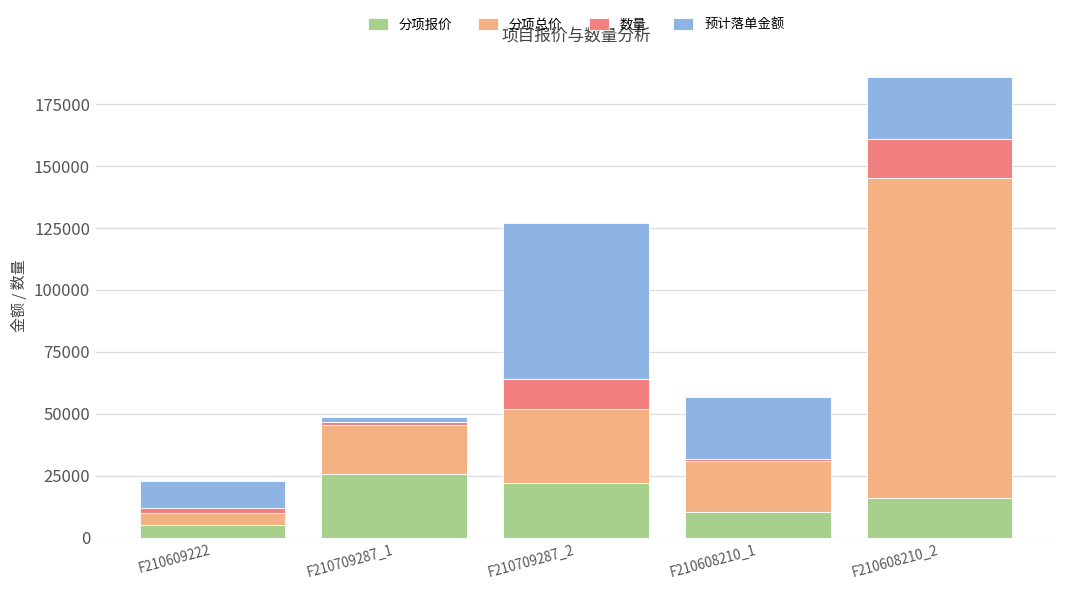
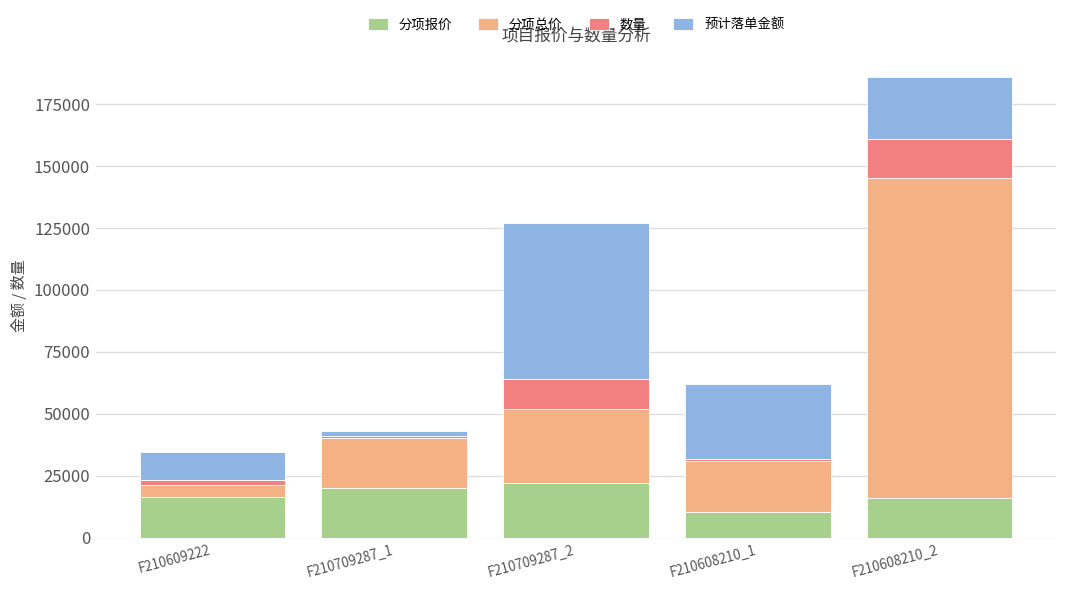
分项报价, F210609222: 5000 -> 16000
分项报价, F210709287_1: 26000 -> 20000
预计落单金额, F210608210_1: 25000 -> 30000
